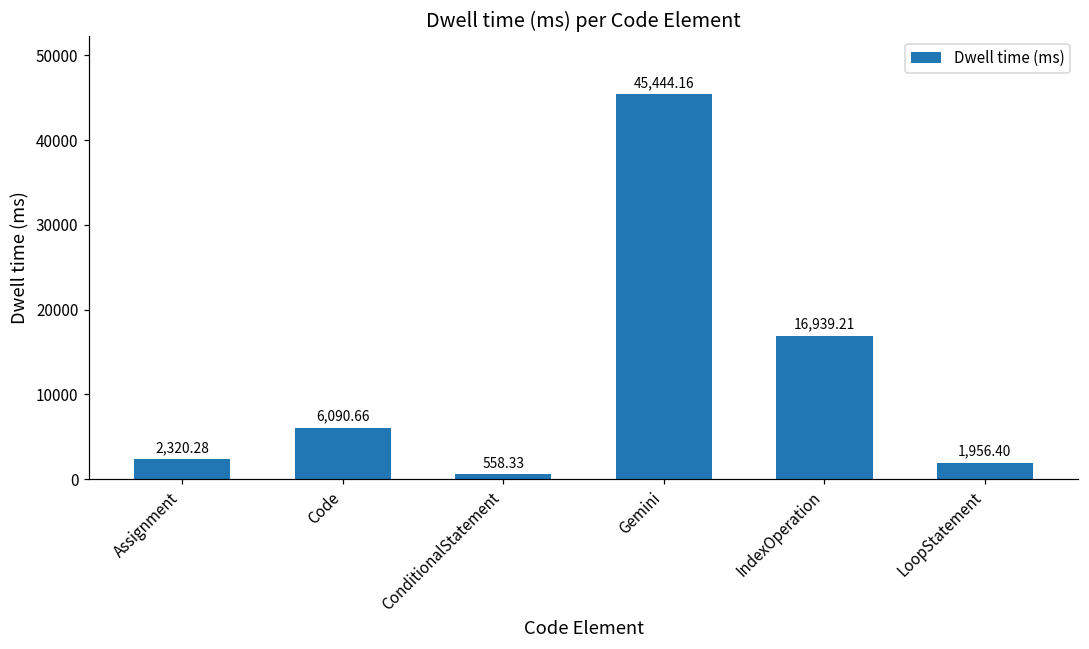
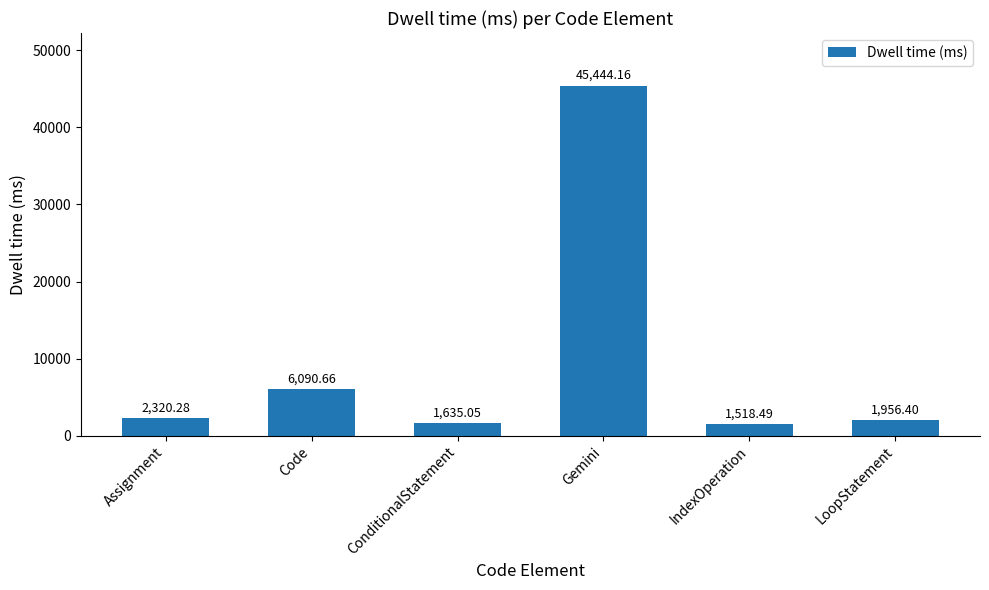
ConditionalStatement: 558.33 -> 1,635.05
IndexOperation: 16,939.21 -> 1,518.49
